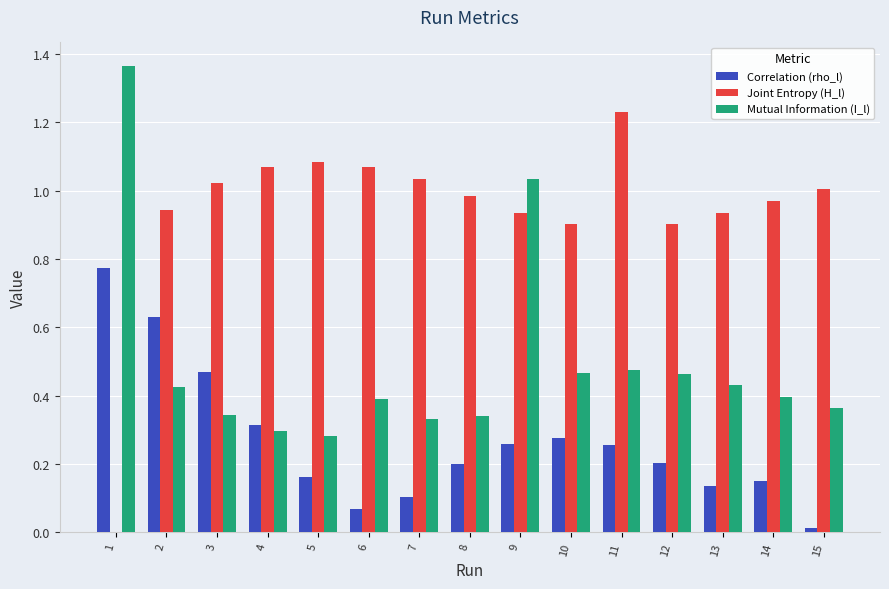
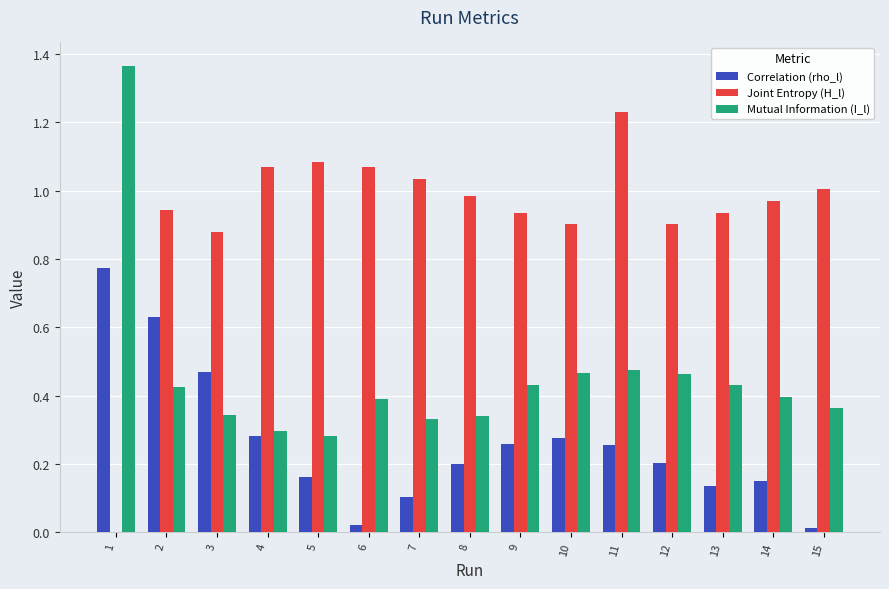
Joint Entropy (H_l), 3: 1.02 -> 0.88
Correlation (rho_l), 4: 0.31 -> 0.28
Correlation (rho_l), 6: 0.07 -> 0.02
Mutual Information (I_l), 9: 1.04 -> 0.43
